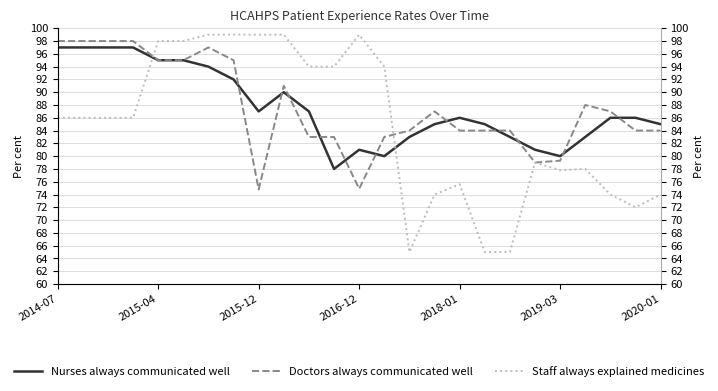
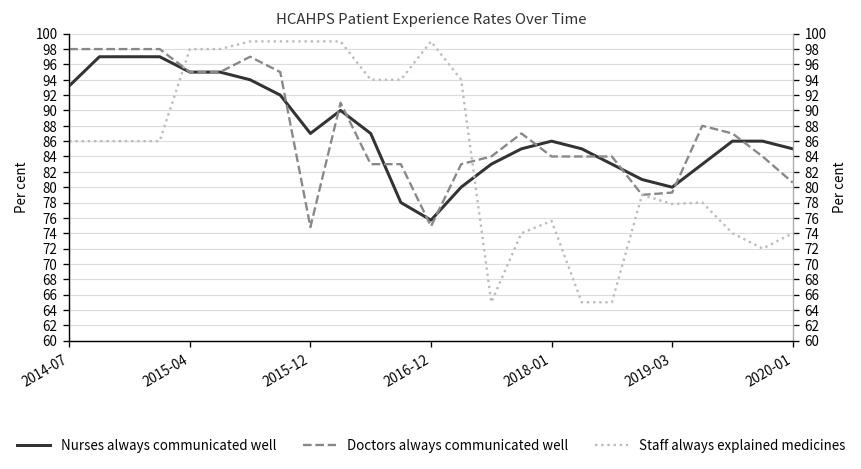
Nurses always communicated well, 2014-07: 97 -> 93
Nurses always communicated well, 2016-12: 81 -> 76
Doctors always communicated well, 2020-01: 84 -> 81
